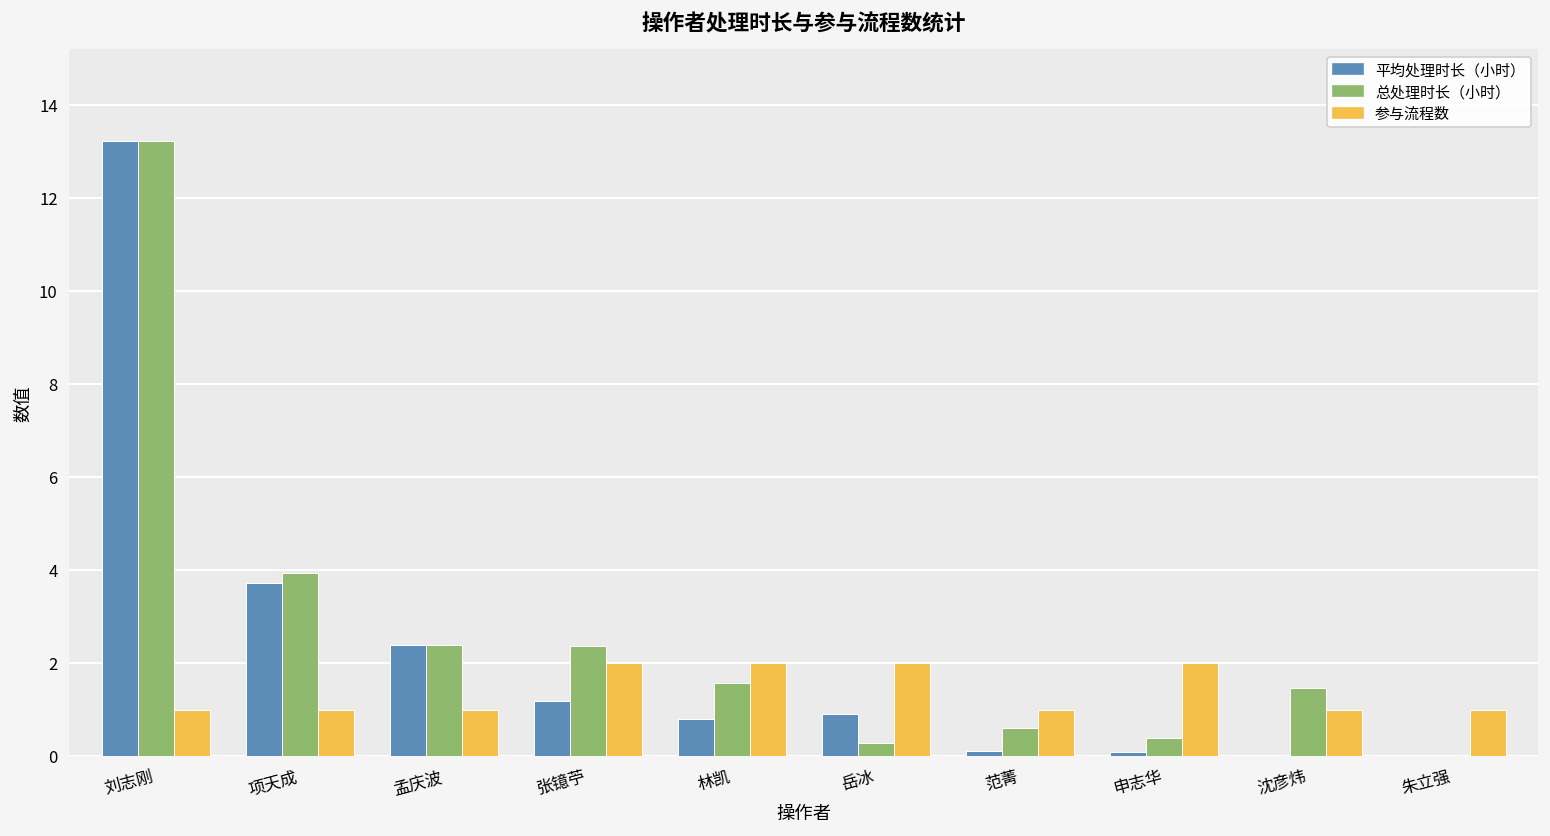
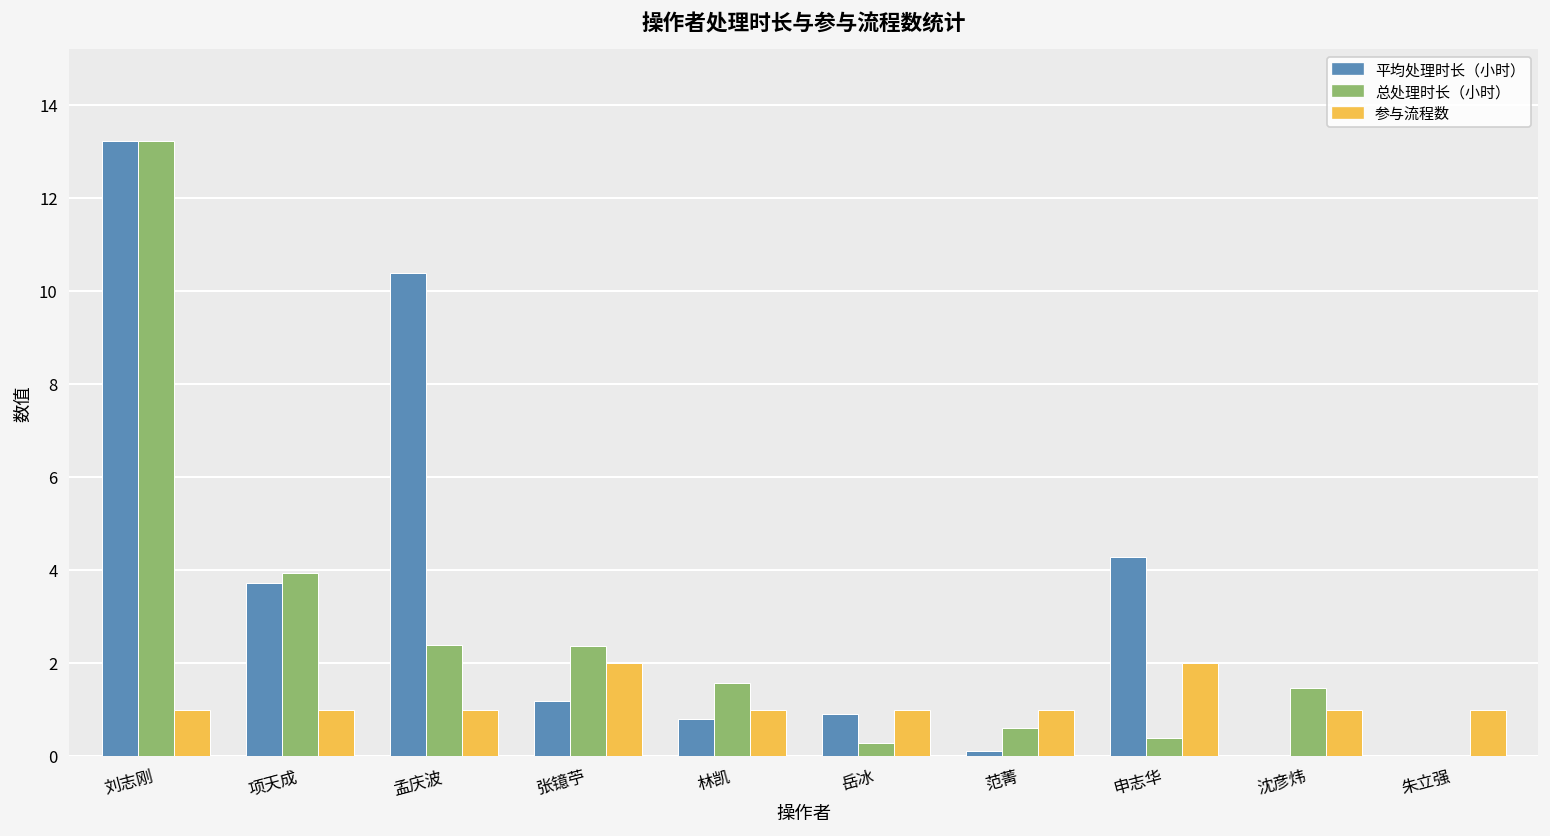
平均处理时长（小时）, 孟庆波: 2.4 -> 10.4
参与流程数, 林凯: 2 -> 1
参与流程数, 岳冰: 2 -> 1
平均处理时长（小时）, 申志华: 0.1 -> 4.3
